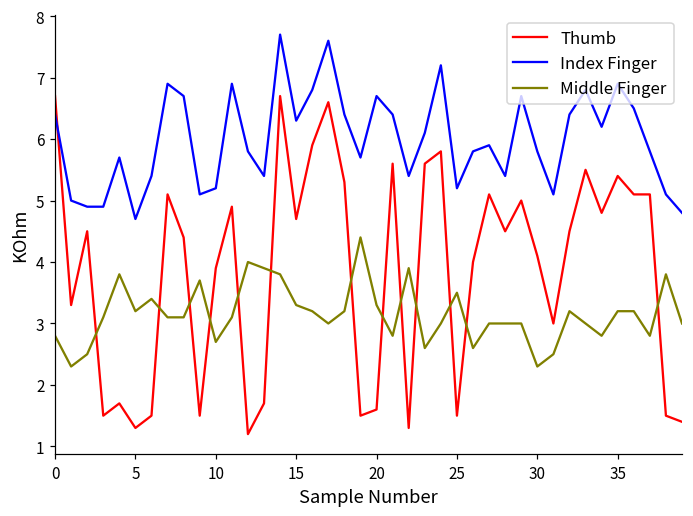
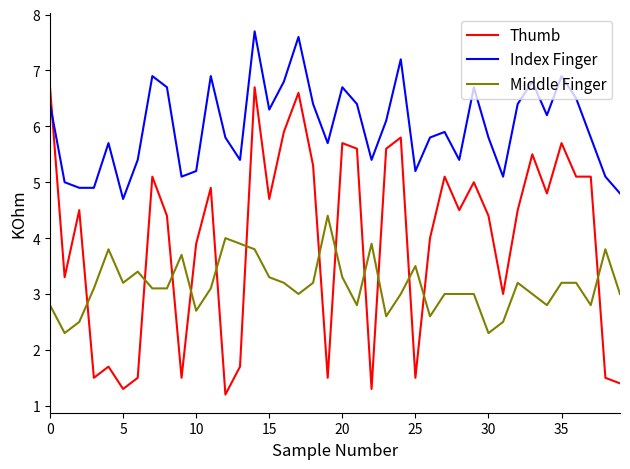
Thumb, 20: 1.6 -> 5.7
Thumb, 30: 4.1 -> 4.4
Thumb, 35: 5.4 -> 5.7
